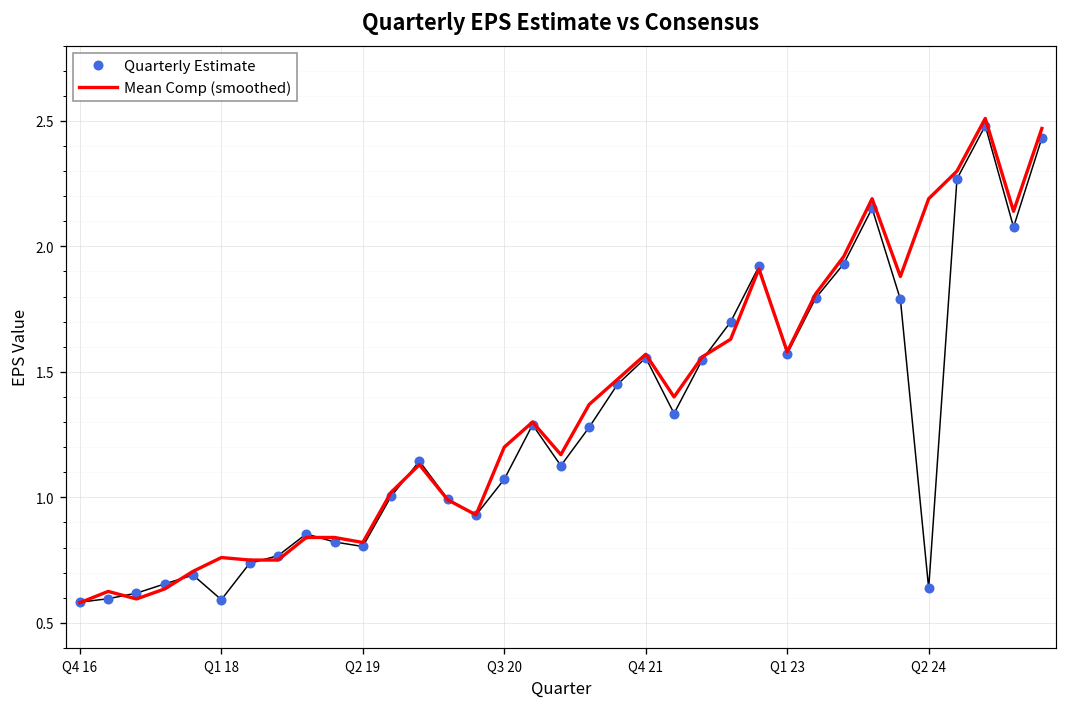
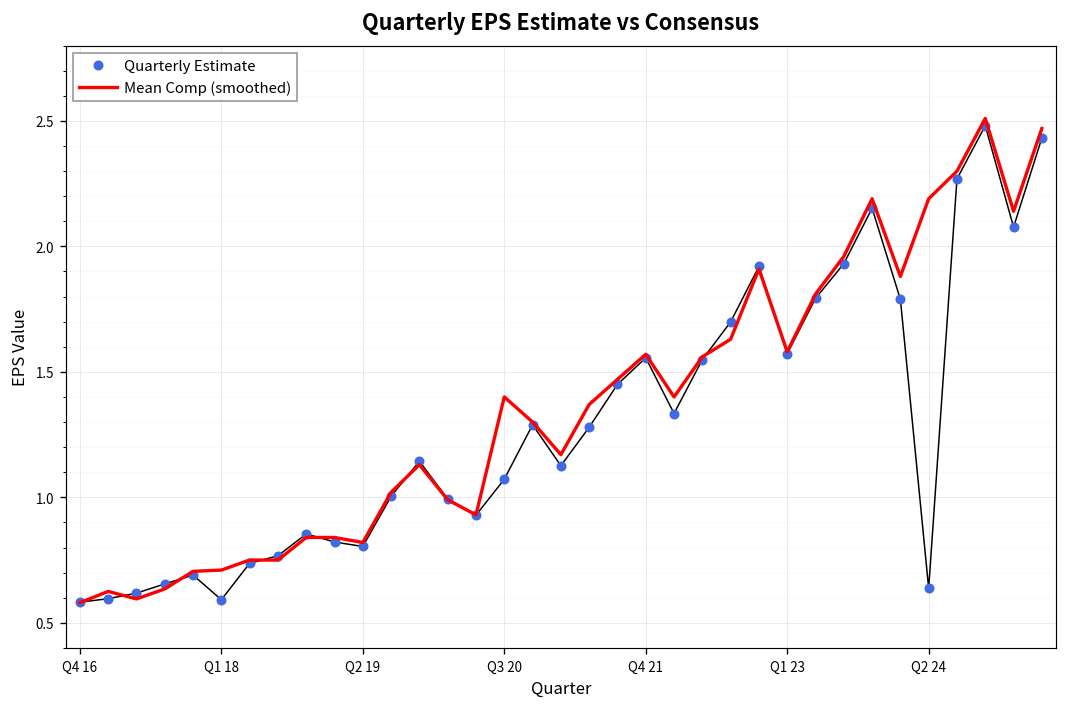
Mean Comp (smoothed), Q1 18: 0.76 -> 0.71
Mean Comp (smoothed), Q3 20: 1.2 -> 1.4
